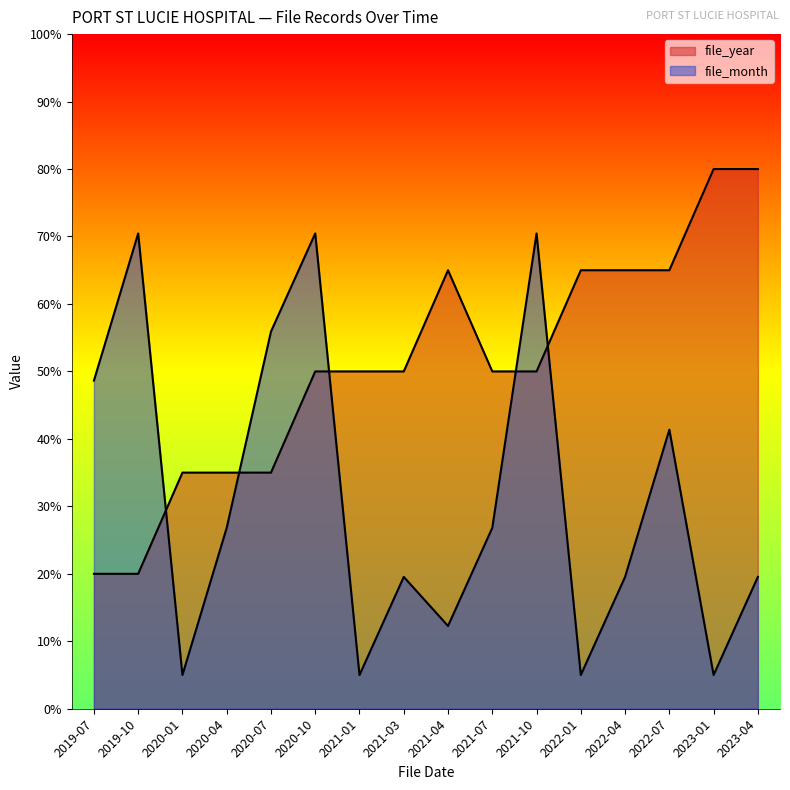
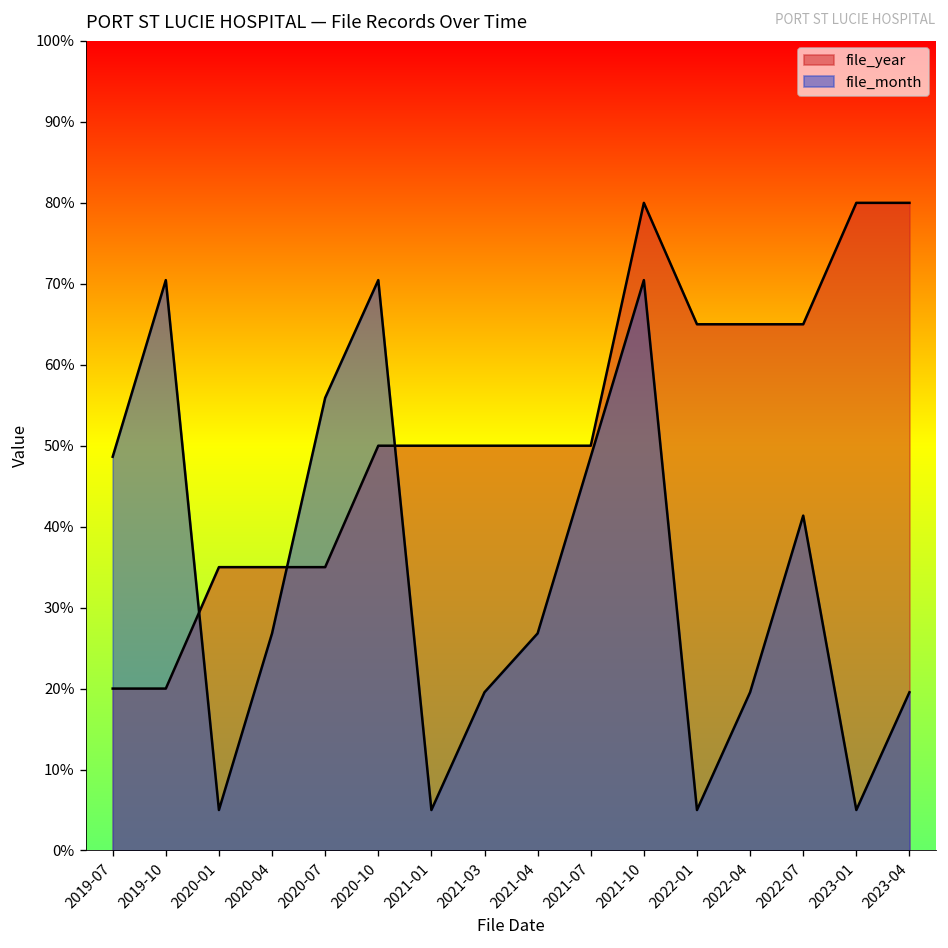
file_year, 2021-04: 65% -> 50%
file_month, 2021-04: 12% -> 27%
file_month, 2021-07: 27% -> 49%
file_year, 2021-10: 50% -> 80%
